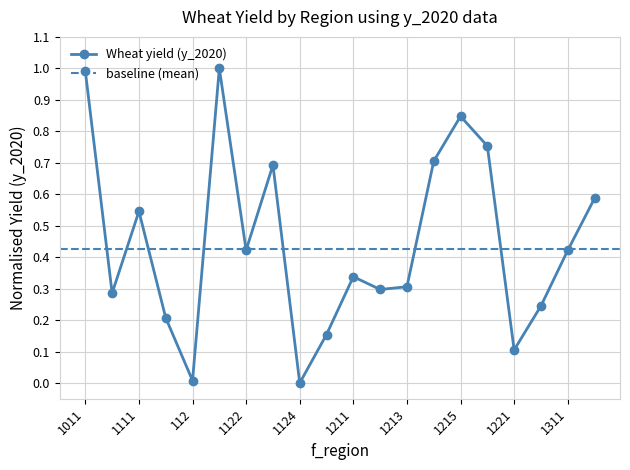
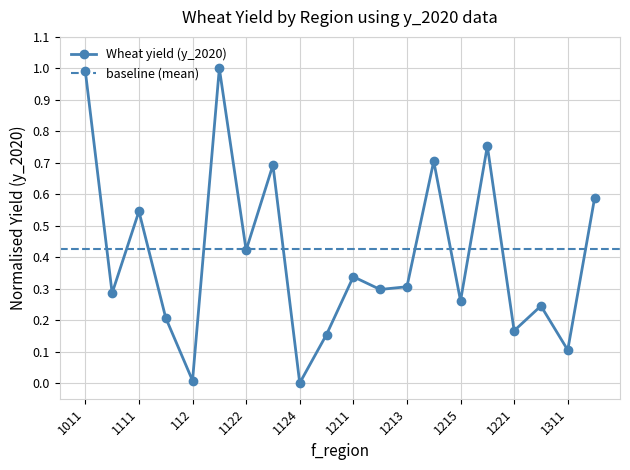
1215: 0.85 -> 0.26
1221: 0.11 -> 0.17
1311: 0.42 -> 0.10
